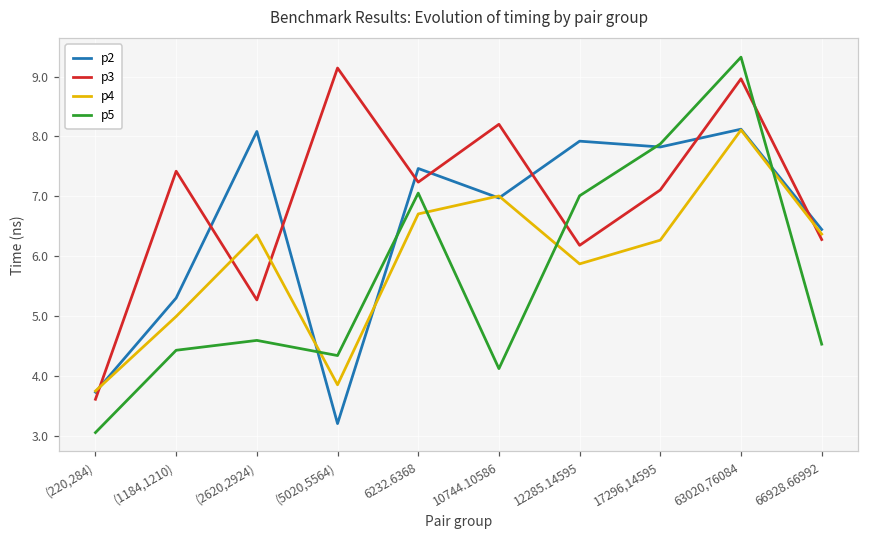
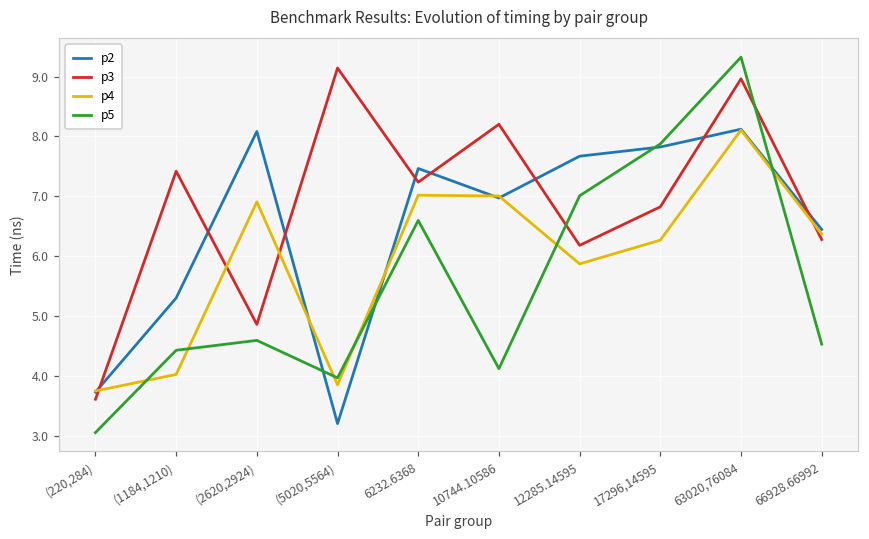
p4, (1184,1210): 5.0 -> 4.0
p3, (2620,2924): 5.3 -> 4.9
p4, (2620,2924): 6.4 -> 6.9
p5, (5020,5564): 4.3 -> 4.0
p4, 6232.6368: 6.7 -> 7.0
p5, 6232.6368: 7.1 -> 6.6
p2, 12285.14595: 7.9 -> 7.7
p3, 17296,14595: 7.1 -> 6.8
